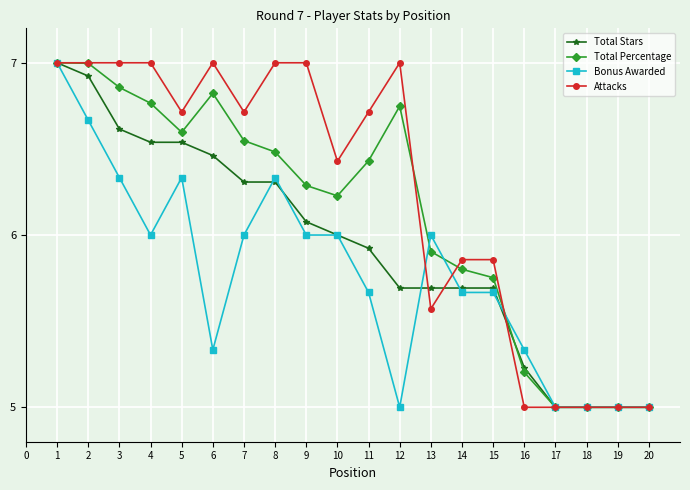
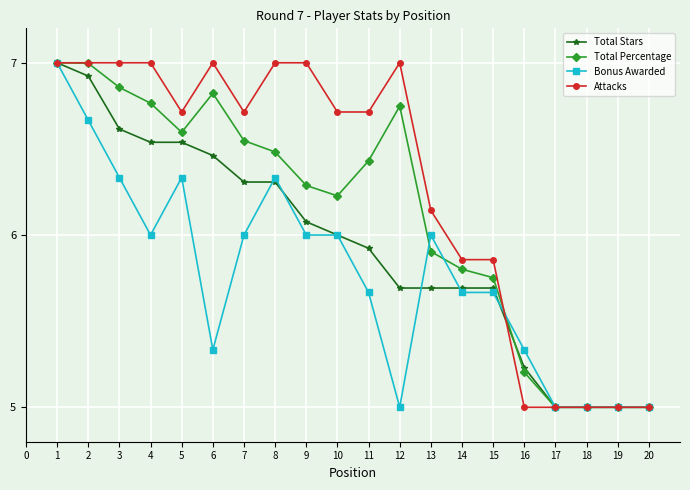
Attacks, 10: 6.43 -> 6.71
Attacks, 13: 5.57 -> 6.14
